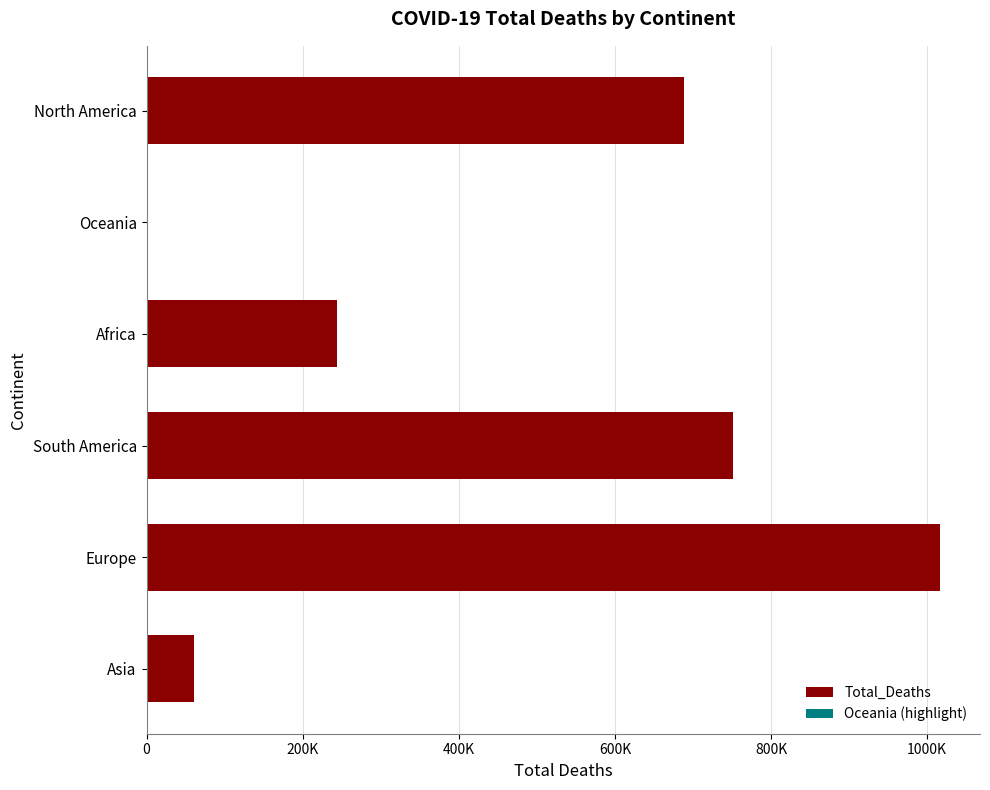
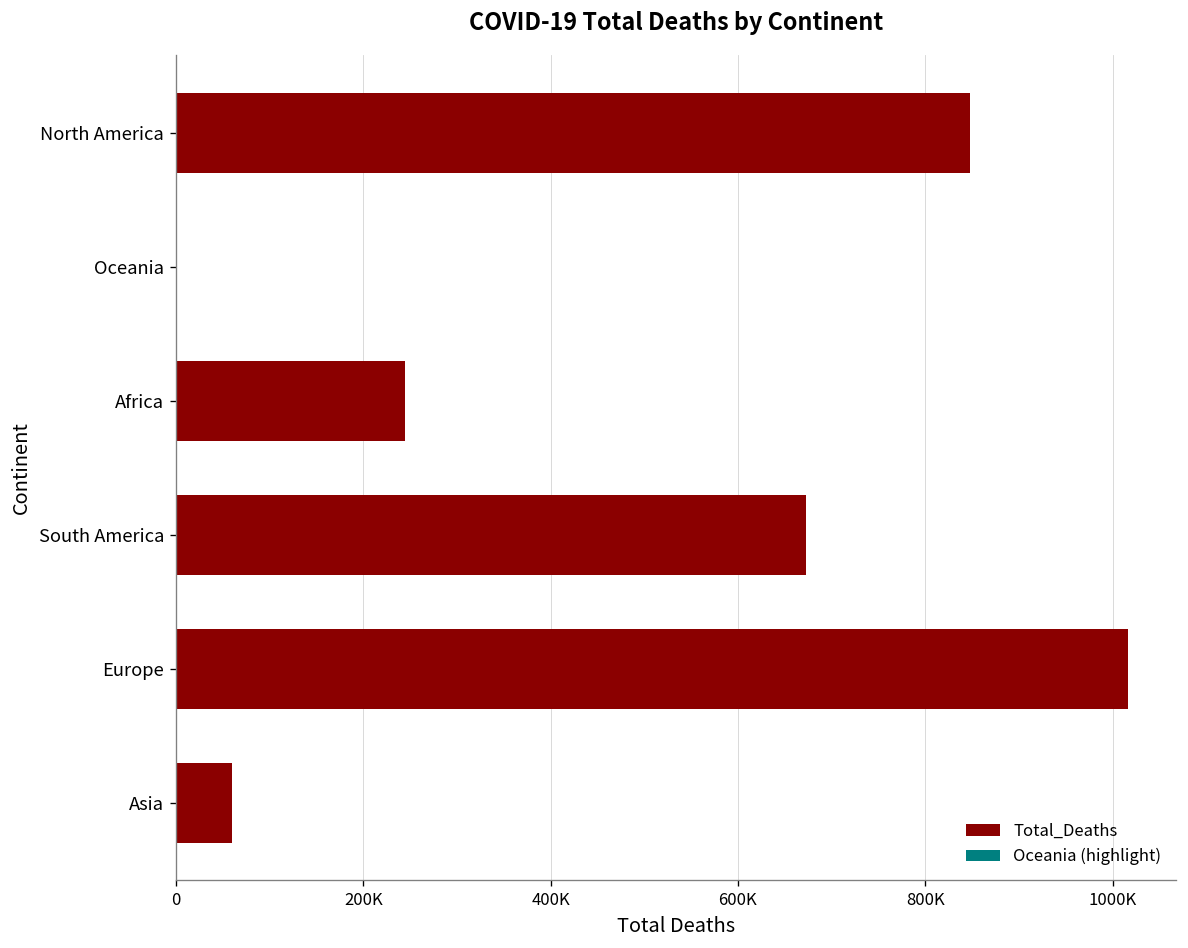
Total_Deaths, North America: 690000 -> 850000
Total_Deaths, South America: 750000 -> 670000
